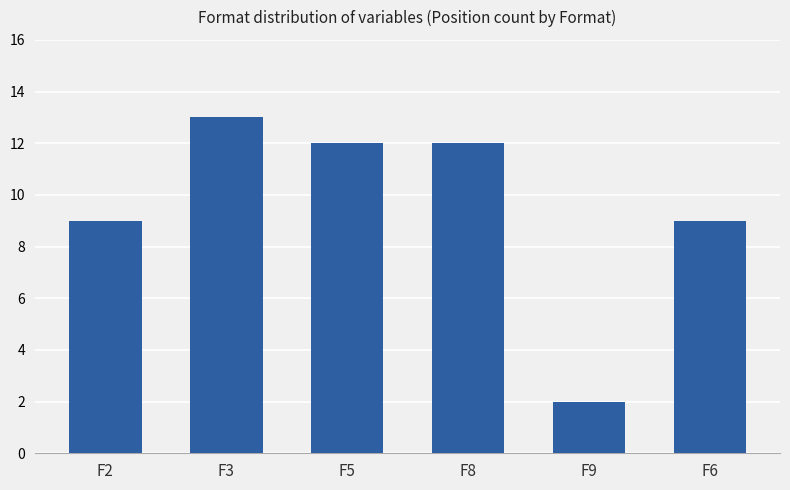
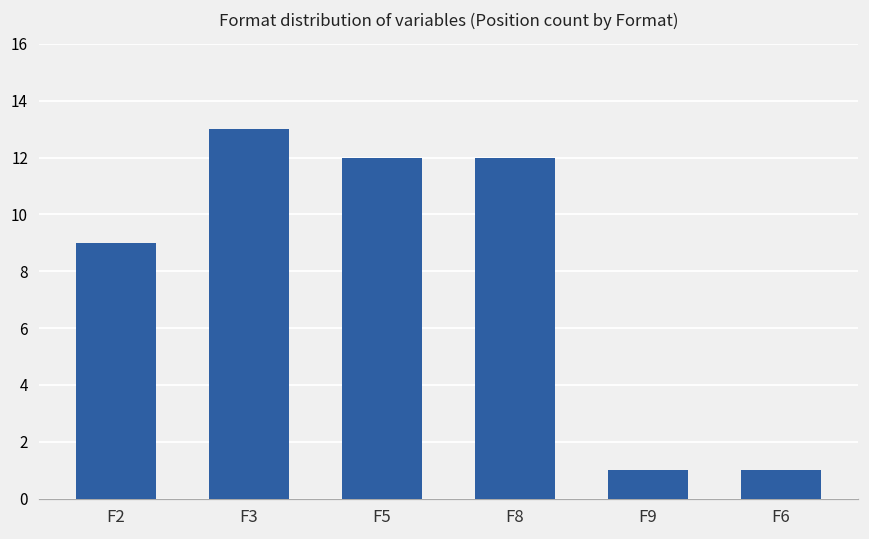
F9: 2 -> 1
F6: 9 -> 1
